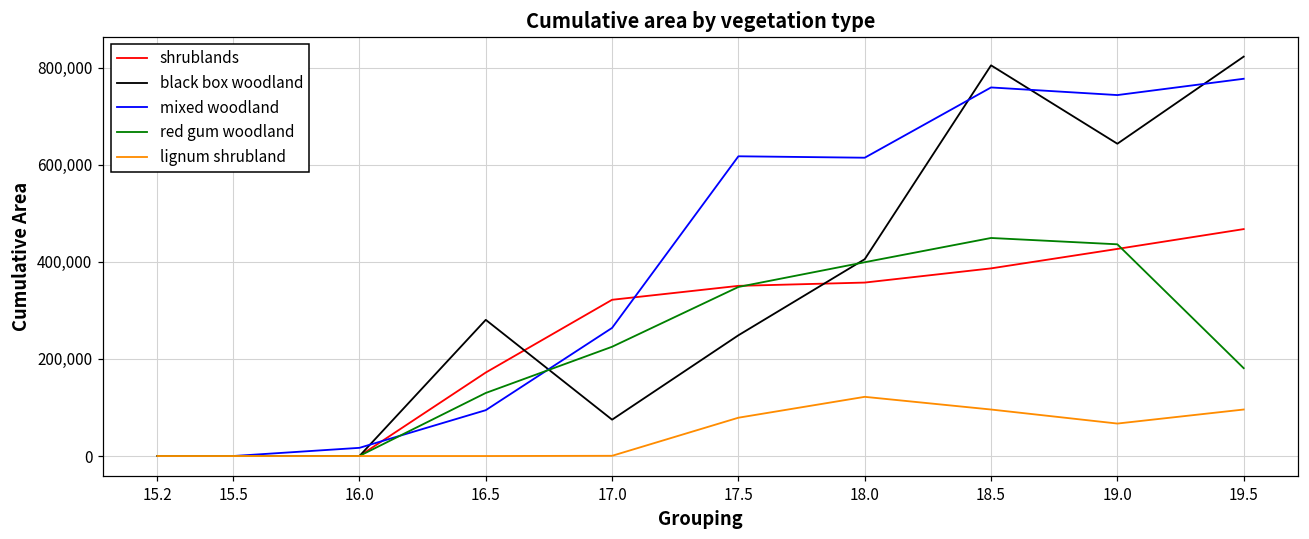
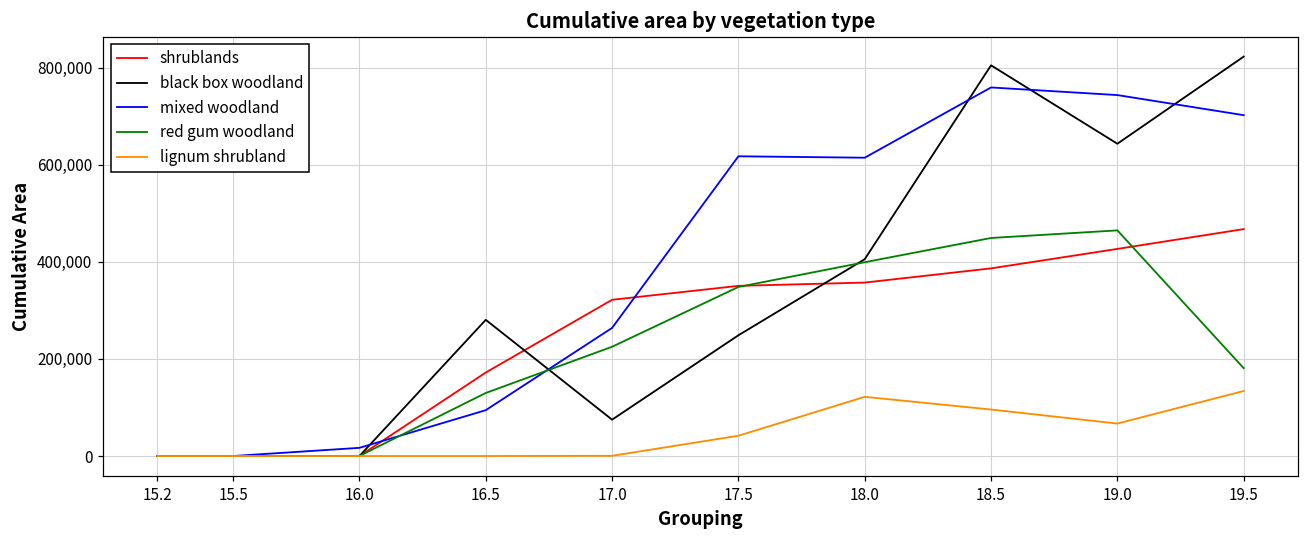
lignum shrubland, 17.5: 80,000 -> 40,000
red gum woodland, 19.0: 440,000 -> 460,000
mixed woodland, 19.5: 780,000 -> 700,000
lignum shrubland, 19.5: 100,000 -> 130,000
